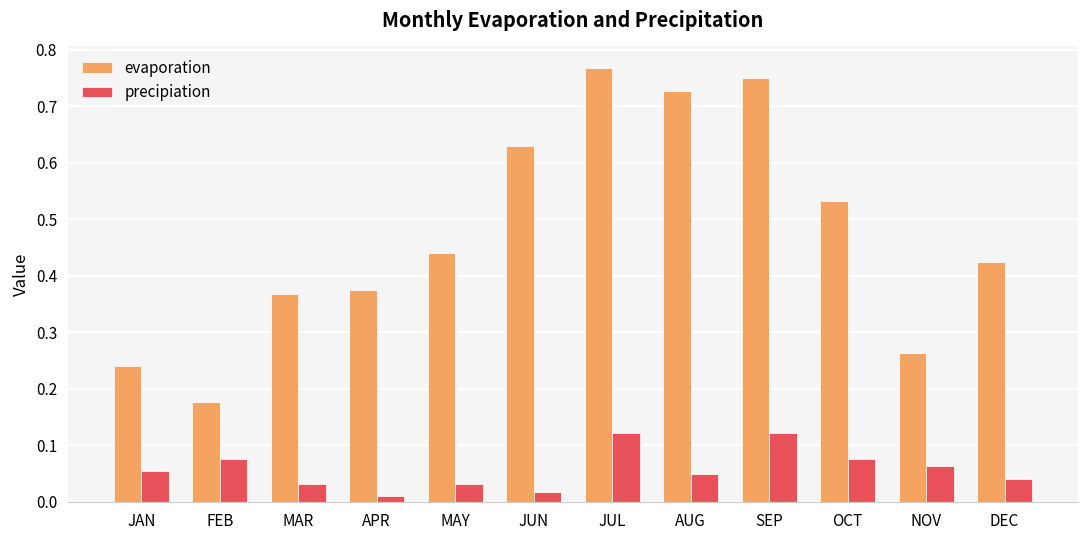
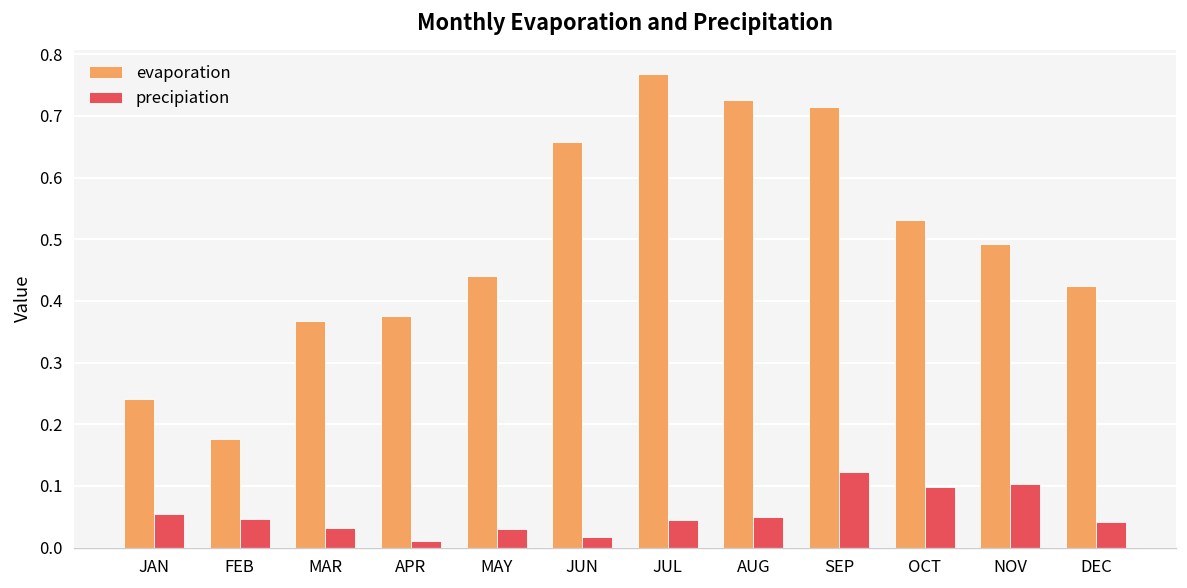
precipiation, FEB: 0.08 -> 0.05
evaporation, JUN: 0.63 -> 0.66
precipiation, JUL: 0.12 -> 0.04
evaporation, SEP: 0.75 -> 0.72
precipiation, OCT: 0.08 -> 0.10
evaporation, NOV: 0.26 -> 0.49
precipiation, NOV: 0.06 -> 0.10
